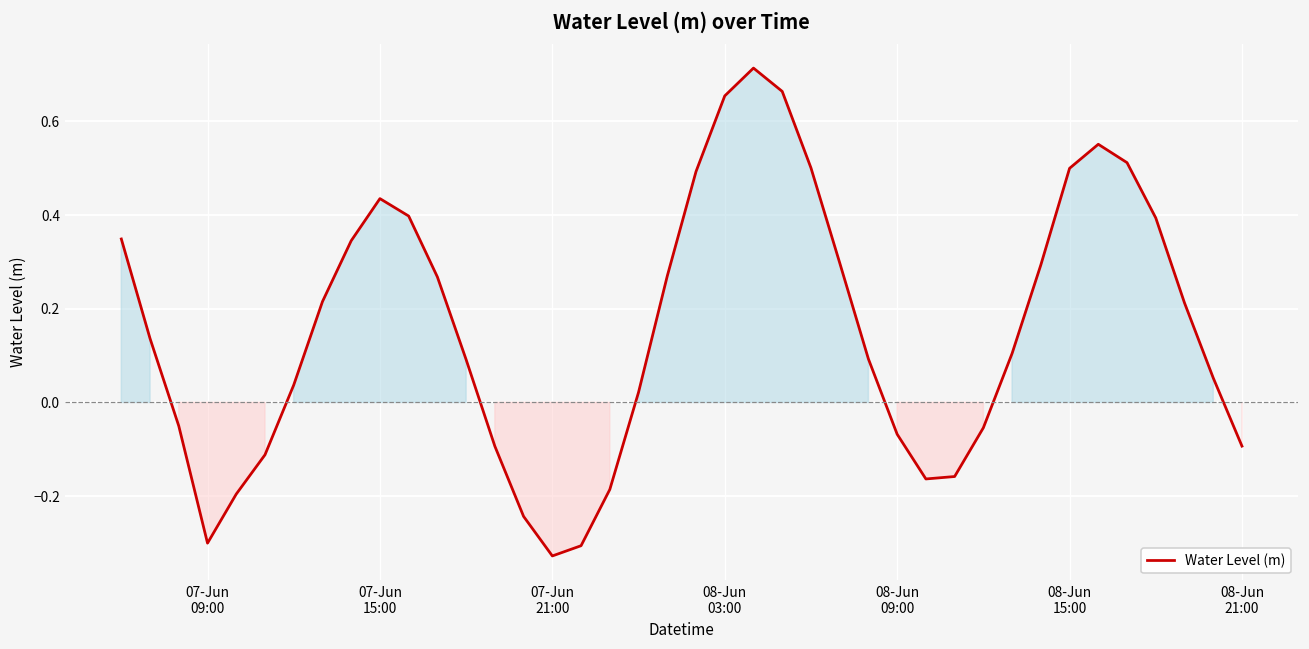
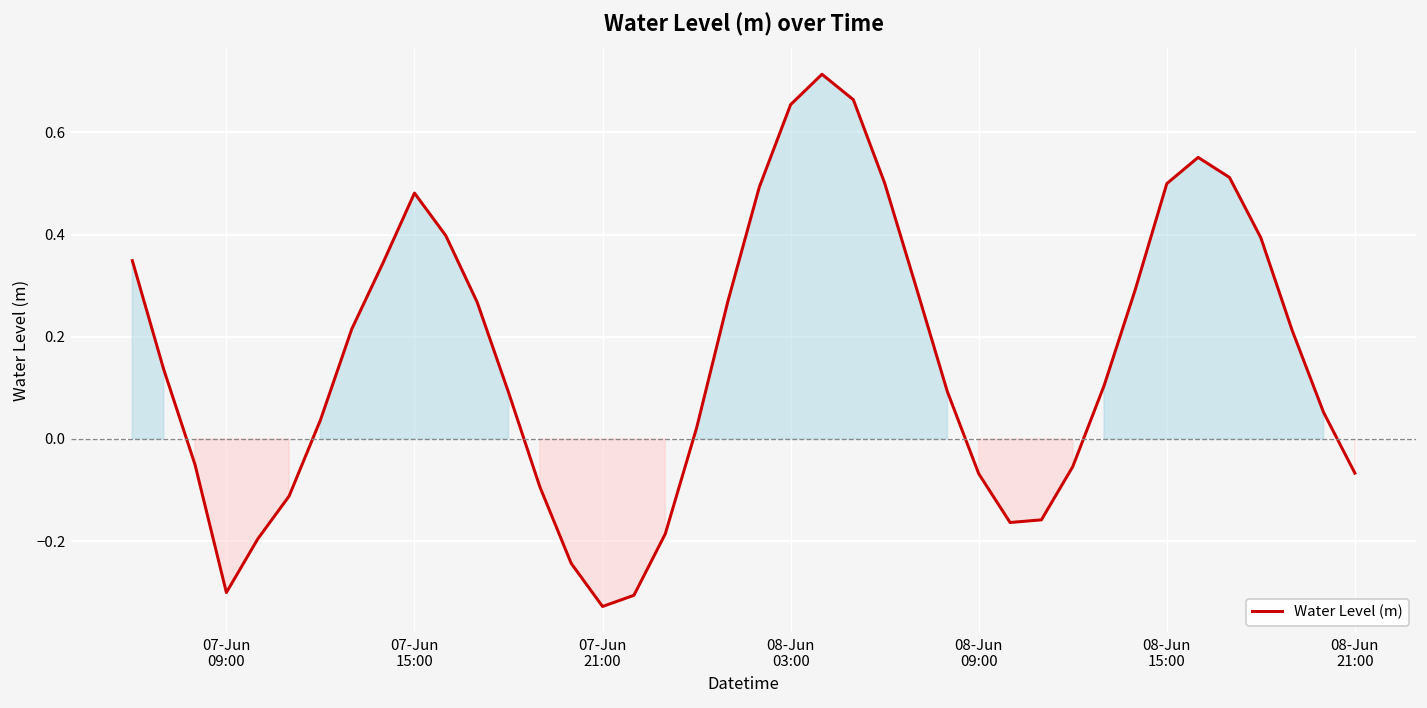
07-Jun 15:00: 0.44 -> 0.48
08-Jun 21:00: -0.09 -> -0.07
